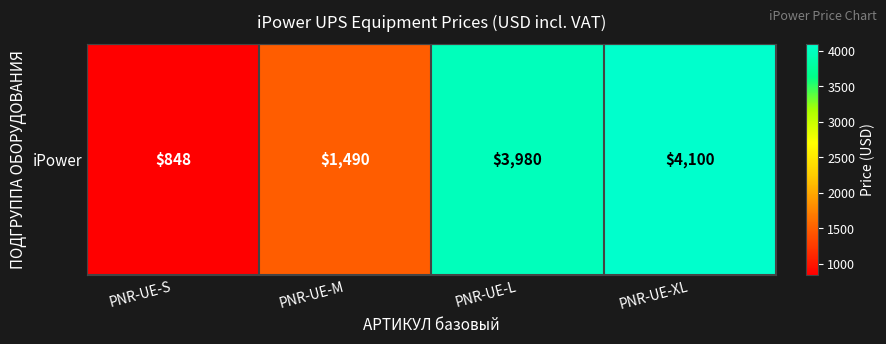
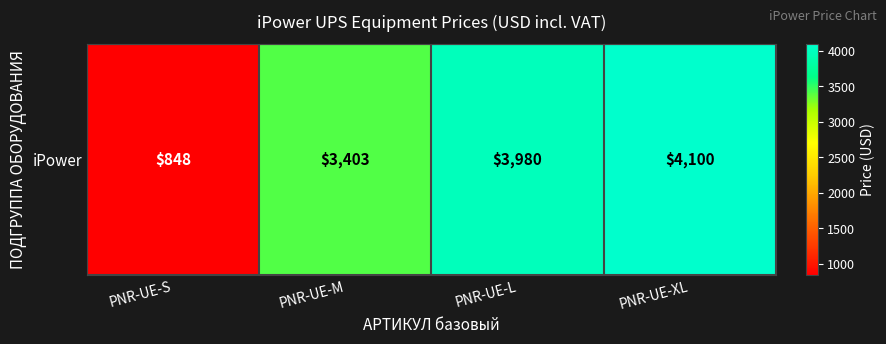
iPower, PNR-UE-M: $1,490 -> $3,403
